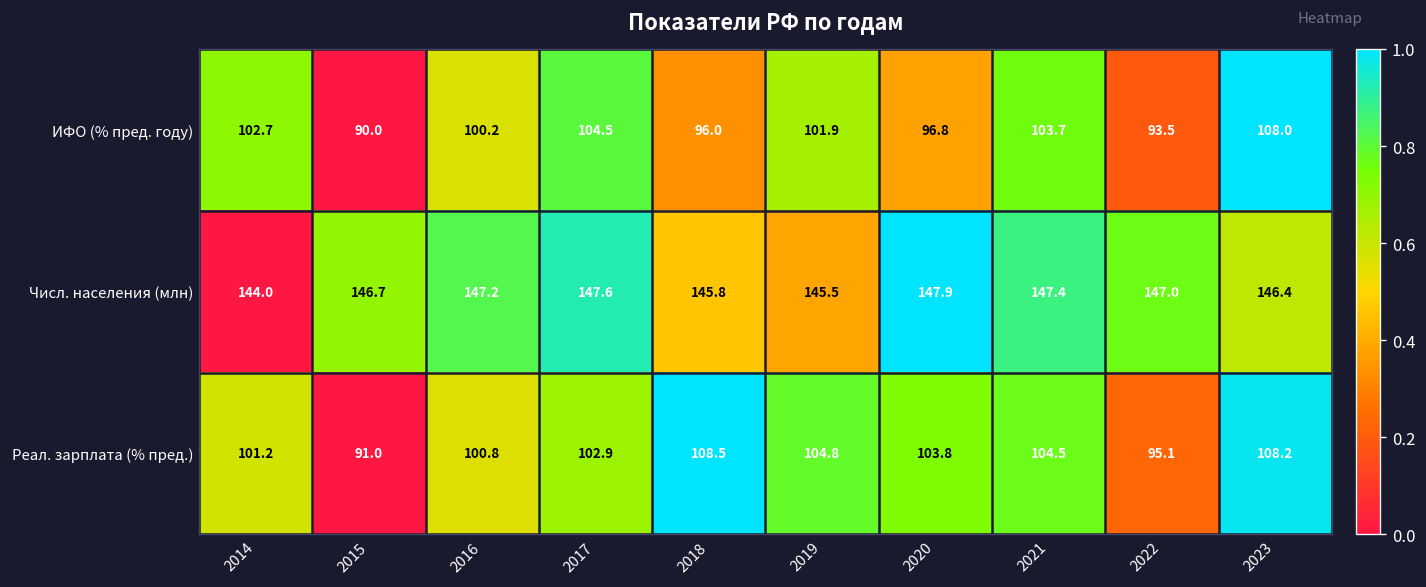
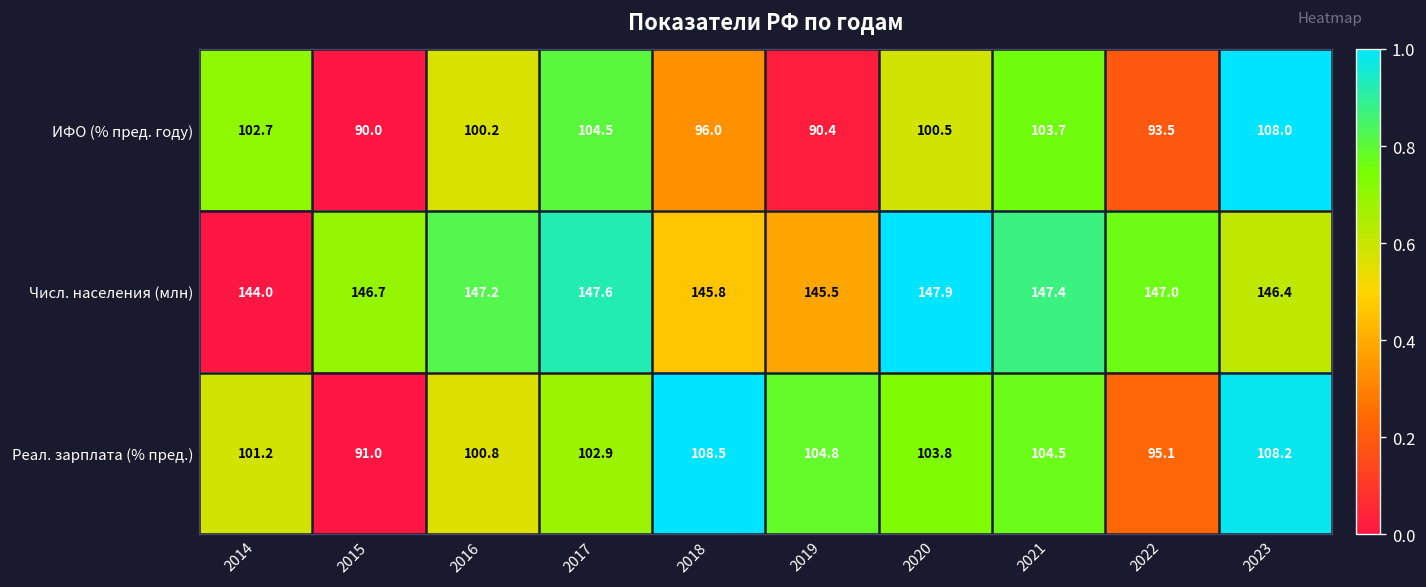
ИФО (% пред. году), 2019: 101.9 -> 90.4
ИФО (% пред. году), 2020: 96.8 -> 100.5
